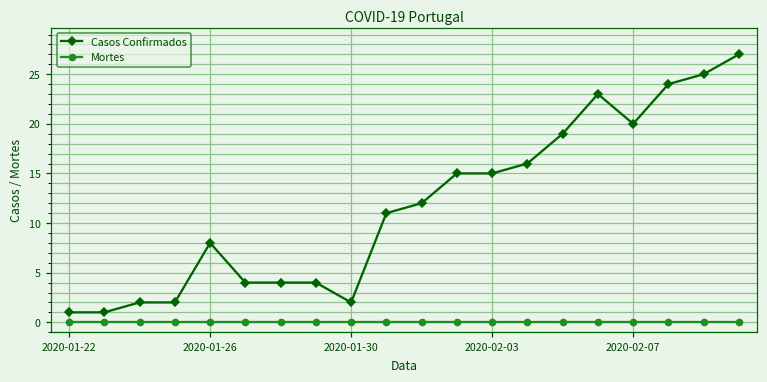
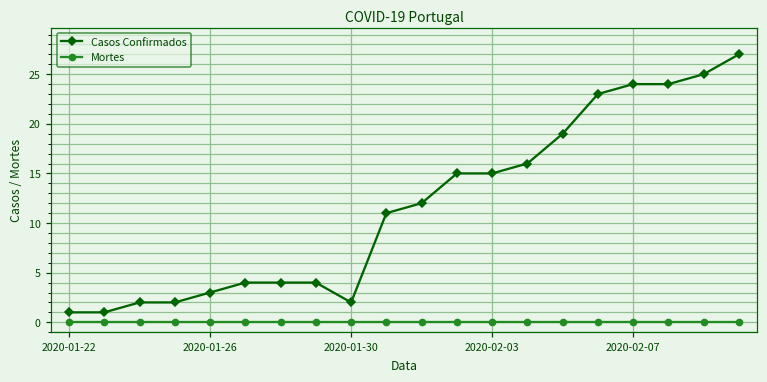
Casos Confirmados, 2020-01-26: 8 -> 3
Casos Confirmados, 2020-02-07: 20 -> 24
